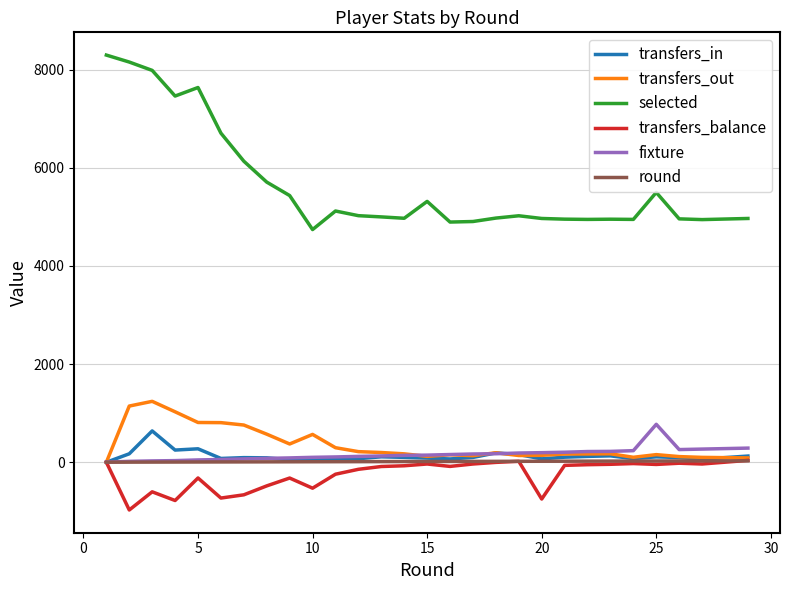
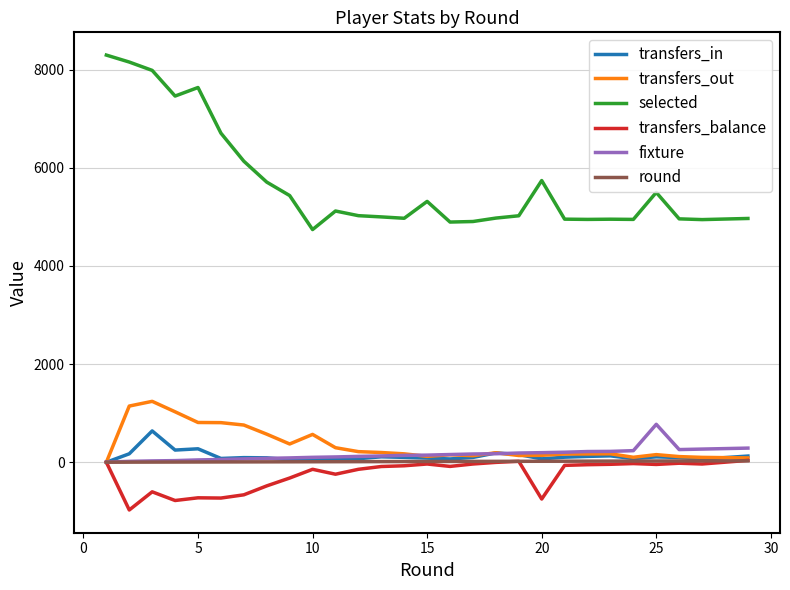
transfers_balance, 5: -300 -> -700
transfers_balance, 10: -500 -> -100
selected, 20: 5000 -> 5700
